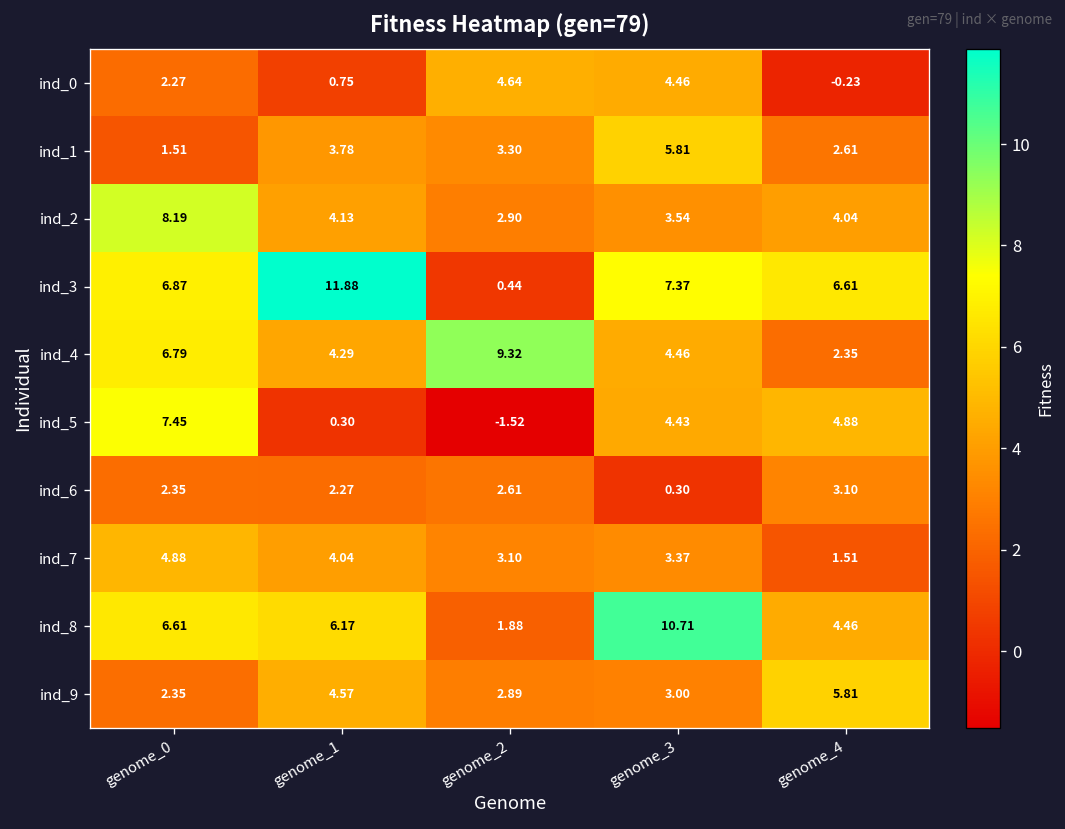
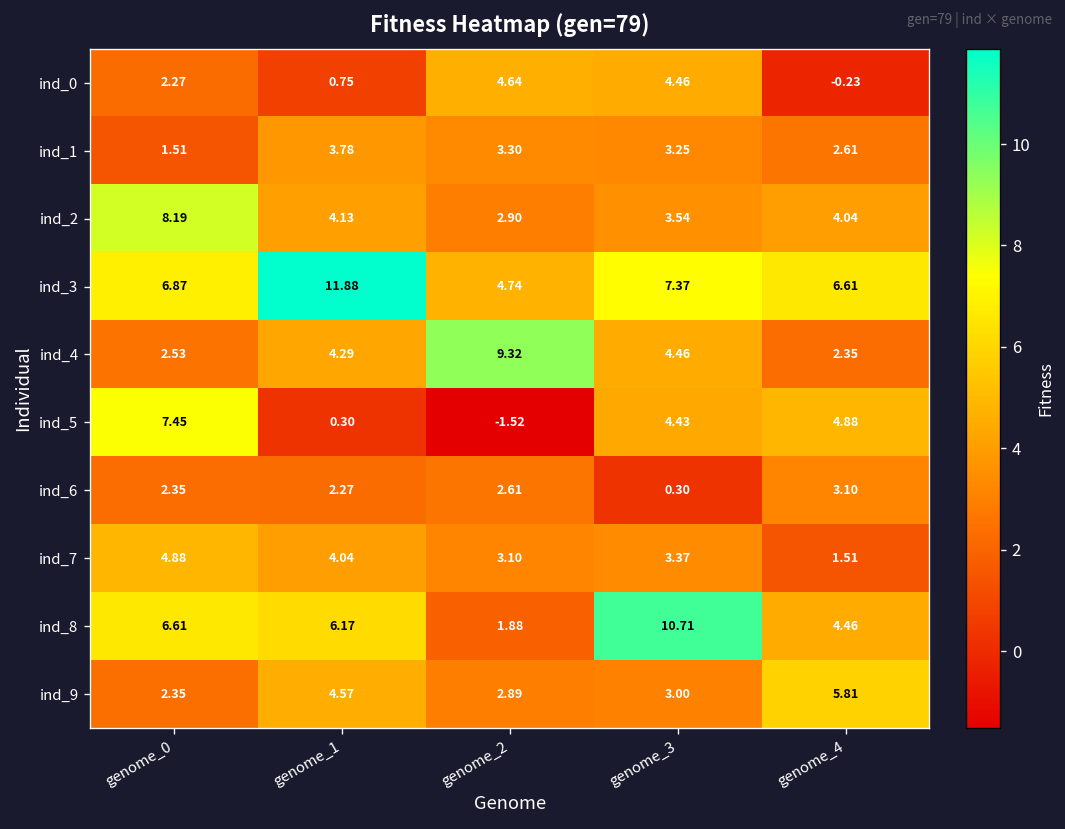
ind_1, genome_3: 5.81 -> 3.25
ind_3, genome_2: 0.44 -> 4.74
ind_4, genome_0: 6.79 -> 2.53
